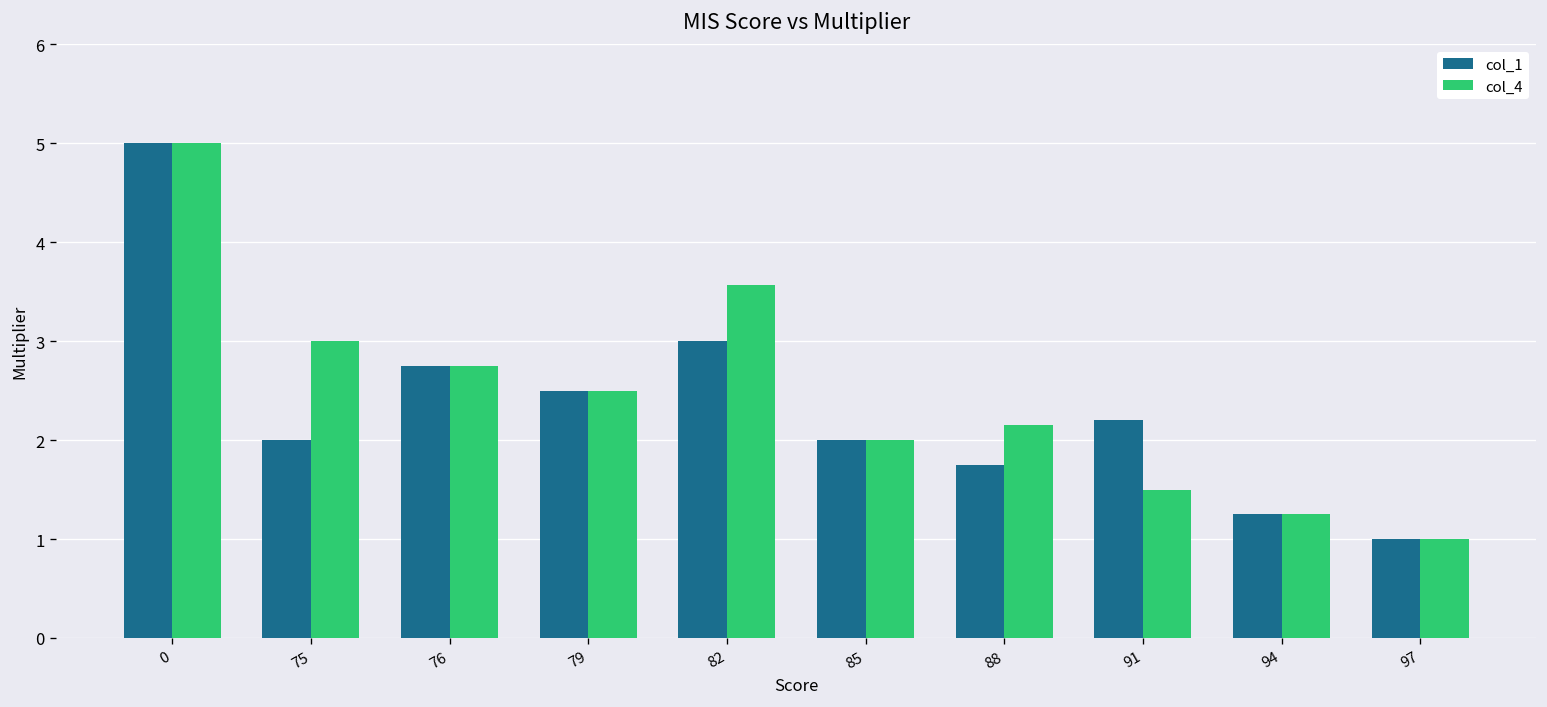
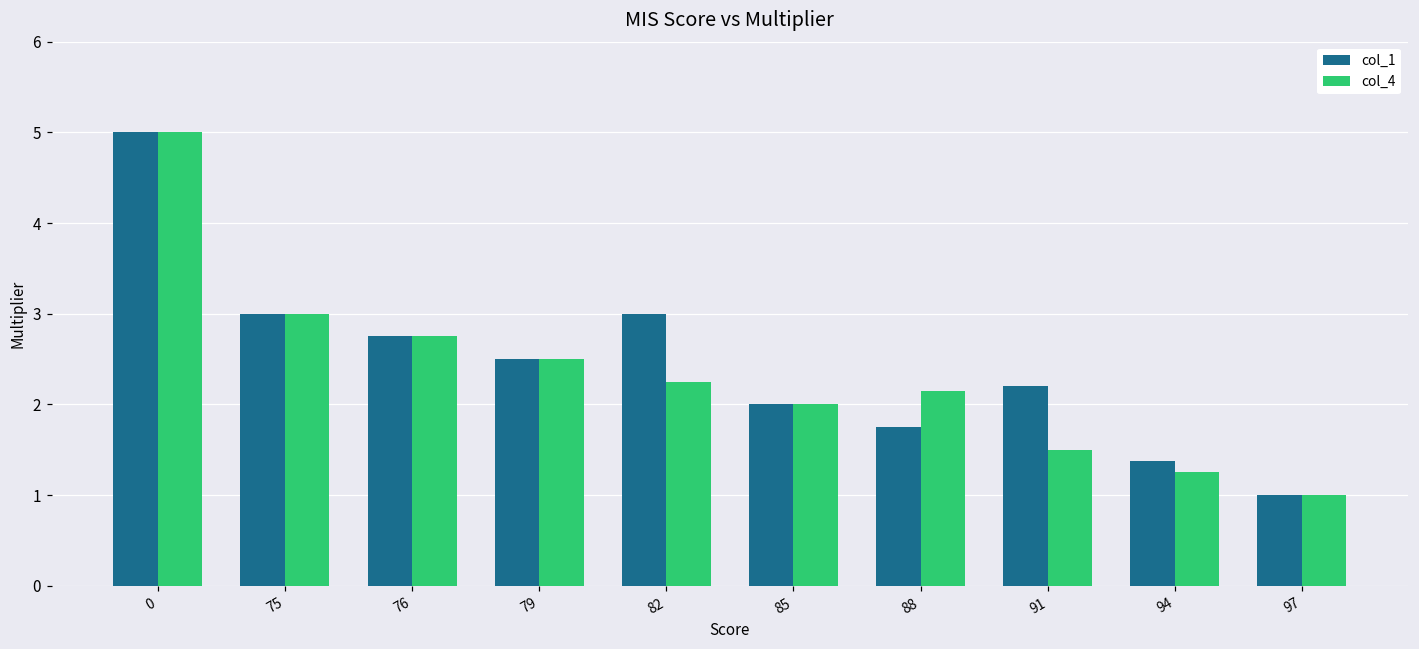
col_1, 75: 2 -> 3
col_4, 82: 3.6 -> 2.3
col_1, 94: 1.3 -> 1.4
